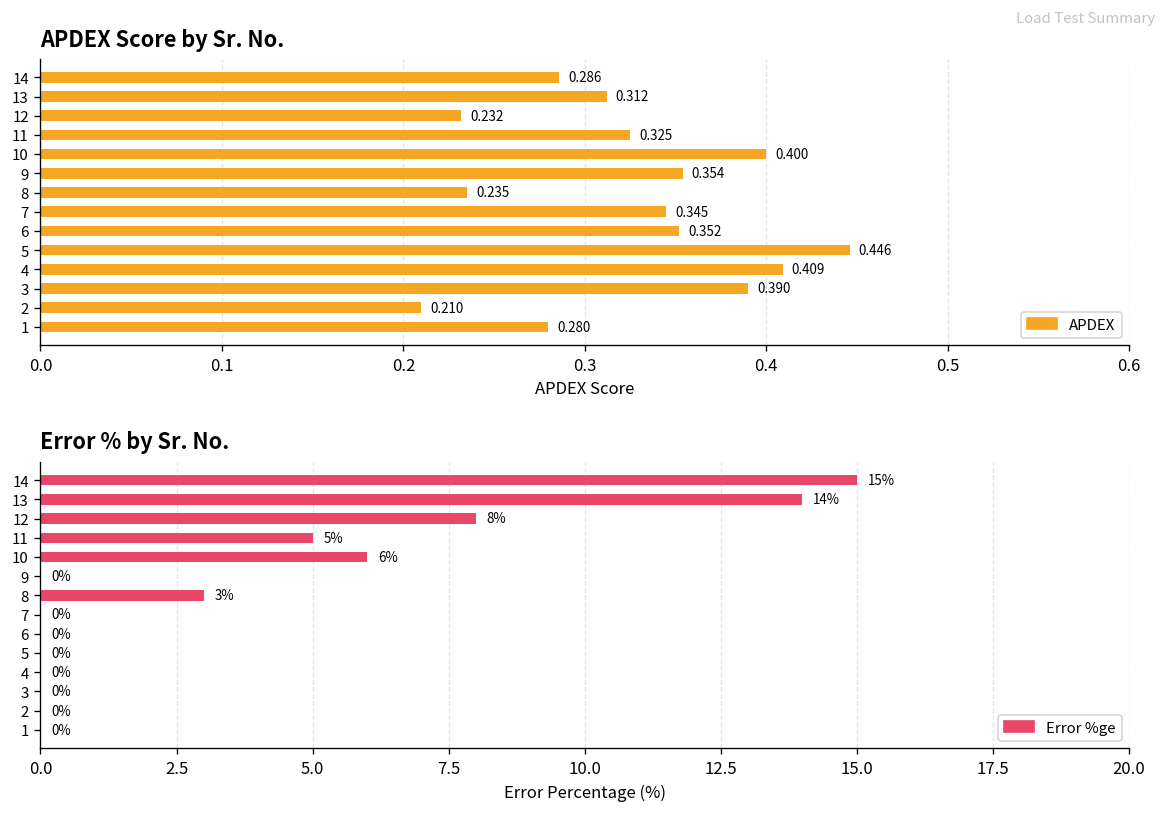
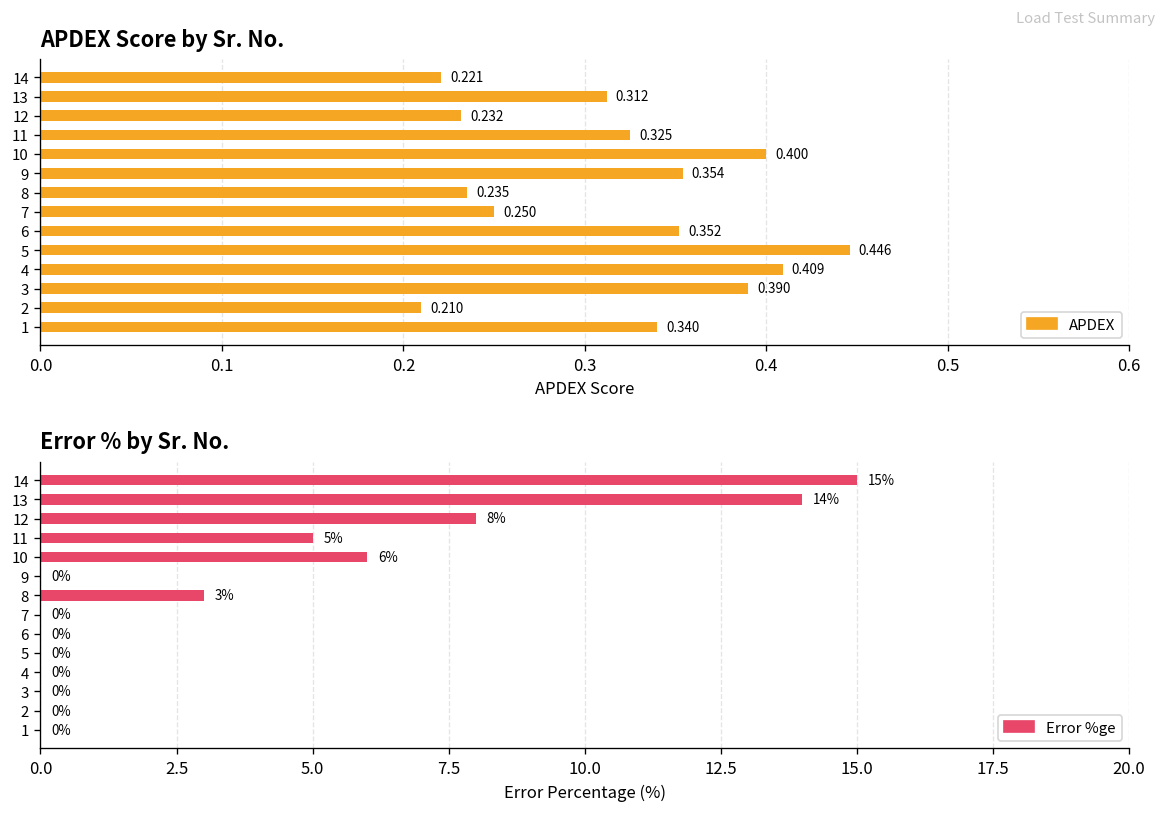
APDEX Score by Sr. No., 14: 0.286 -> 0.221
APDEX Score by Sr. No., 7: 0.345 -> 0.250
APDEX Score by Sr. No., 1: 0.280 -> 0.340
